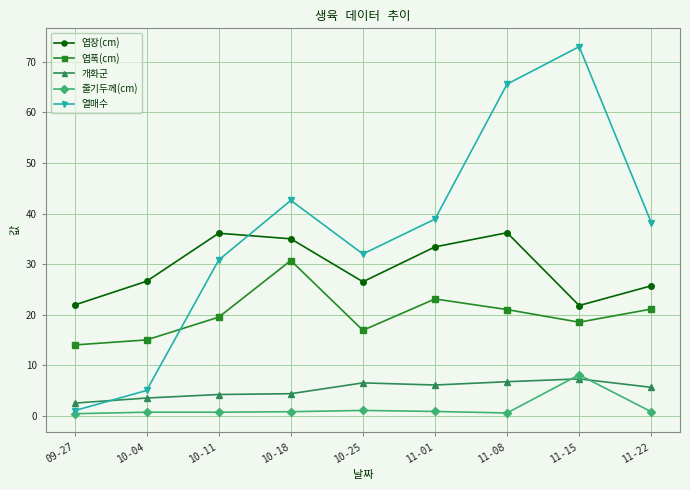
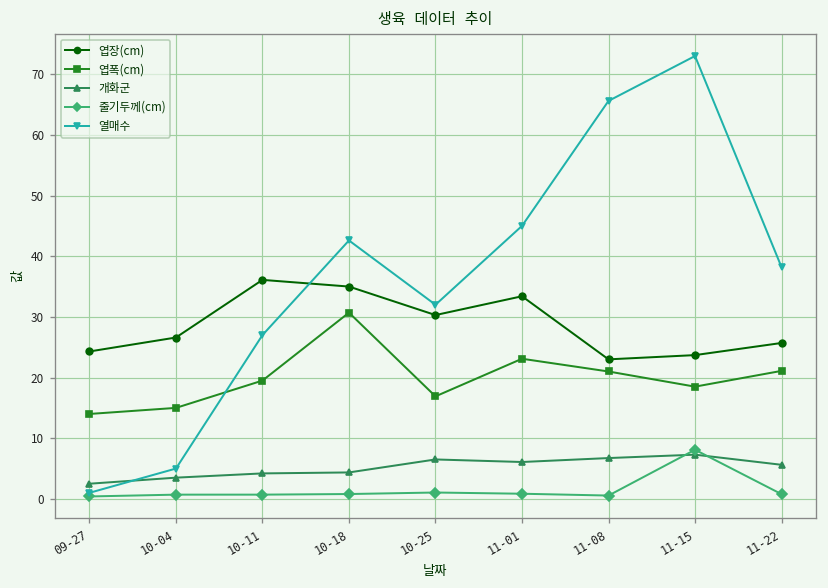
엽장(cm), 09-27: 22 -> 24
열매수, 10-11: 31 -> 27
엽장(cm), 10-25: 27 -> 30
열매수, 11-01: 39 -> 45
엽장(cm), 11-08: 36 -> 23
엽장(cm), 11-15: 22 -> 24
